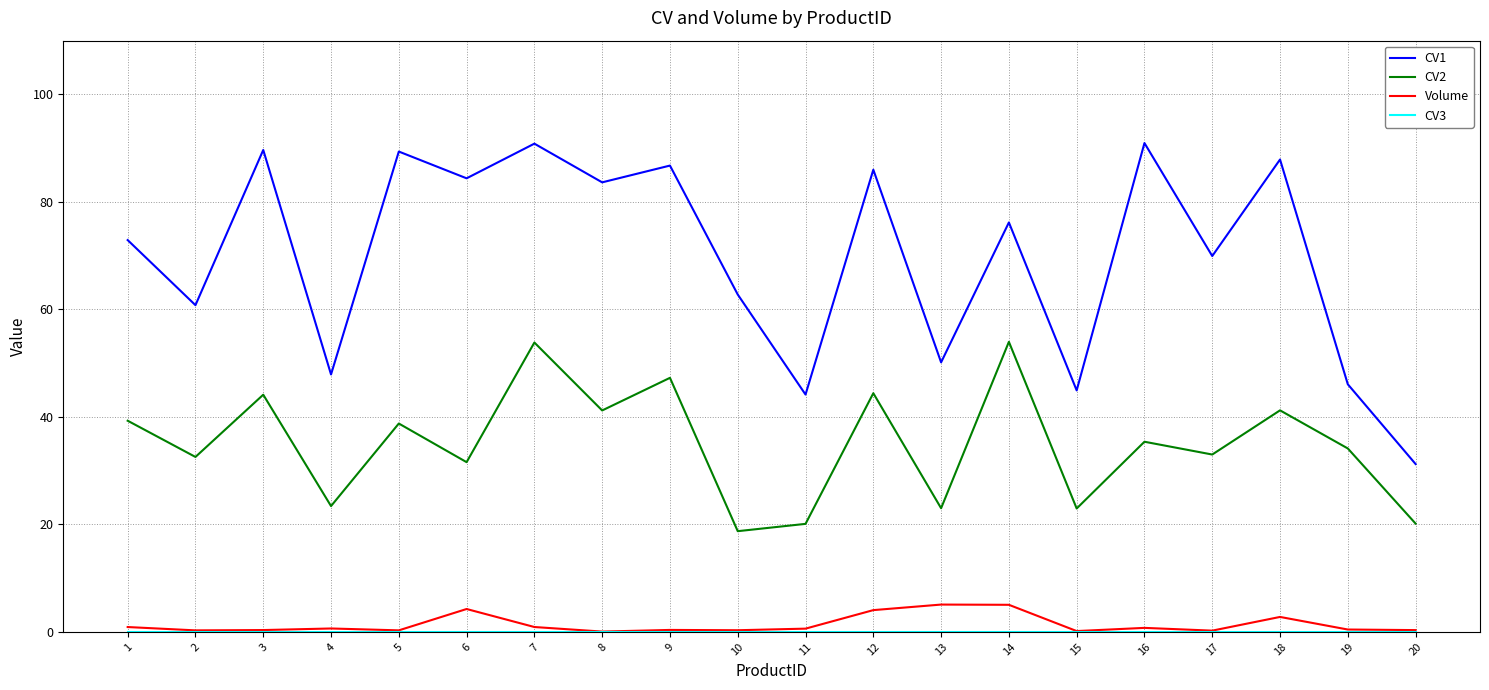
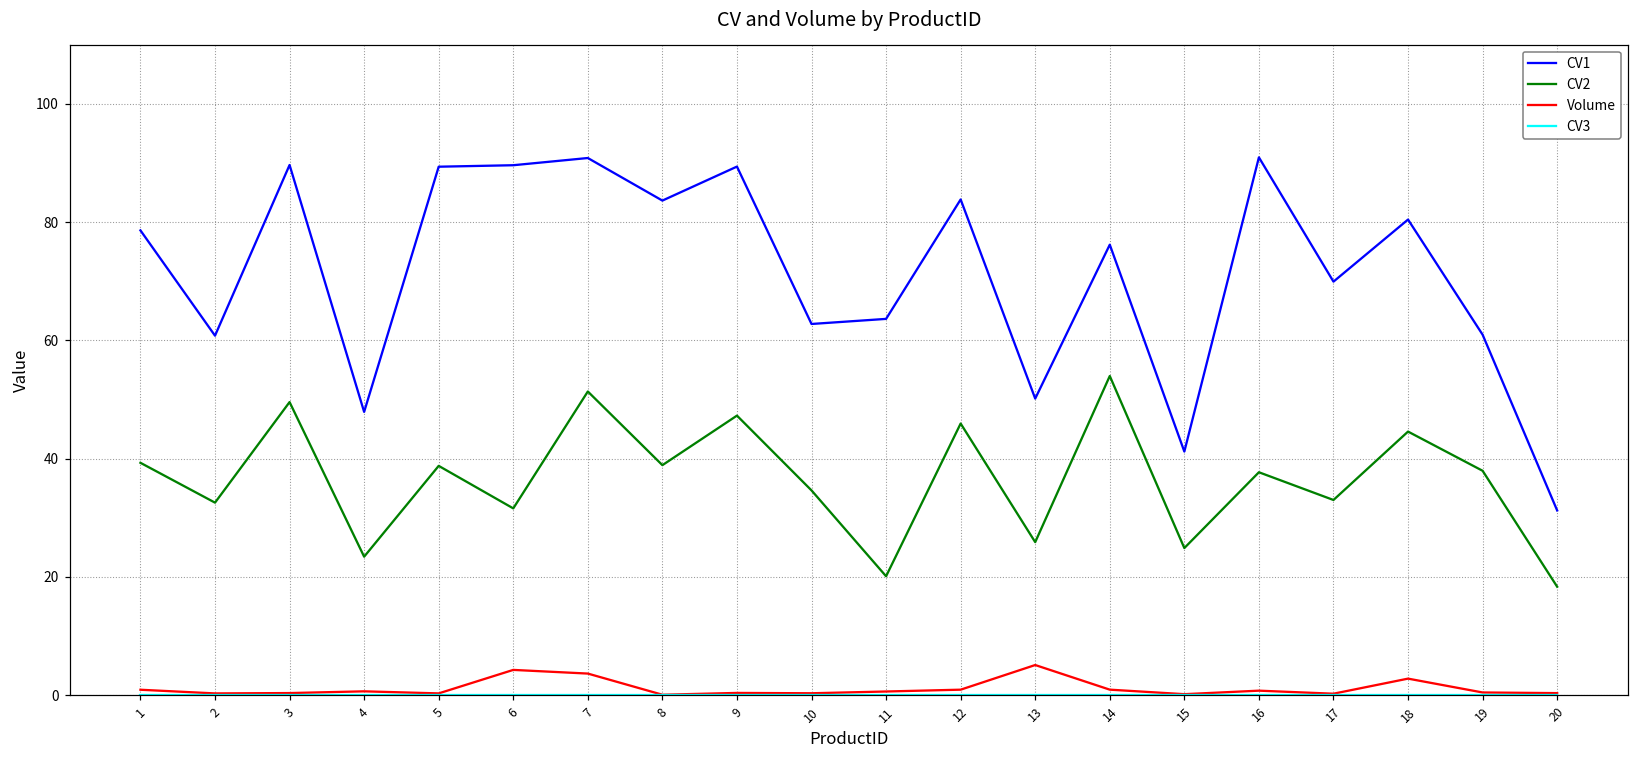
CV1, 1: 73 -> 79
CV2, 3: 44 -> 50
CV1, 6: 84 -> 90
CV2, 7: 54 -> 51
Volume, 7: 1 -> 4
CV2, 8: 41 -> 39
CV1, 9: 87 -> 89
CV2, 10: 19 -> 35
CV1, 11: 44 -> 64
CV1, 12: 86 -> 84
CV2, 12: 44 -> 46
Volume, 12: 4 -> 1
CV2, 13: 23 -> 26
Volume, 14: 5 -> 1
CV1, 15: 45 -> 41
CV2, 15: 23 -> 25
CV2, 16: 35 -> 38
CV1, 18: 88 -> 80
CV2, 18: 41 -> 45
CV1, 19: 46 -> 61
CV2, 19: 34 -> 38
CV2, 20: 20 -> 18
